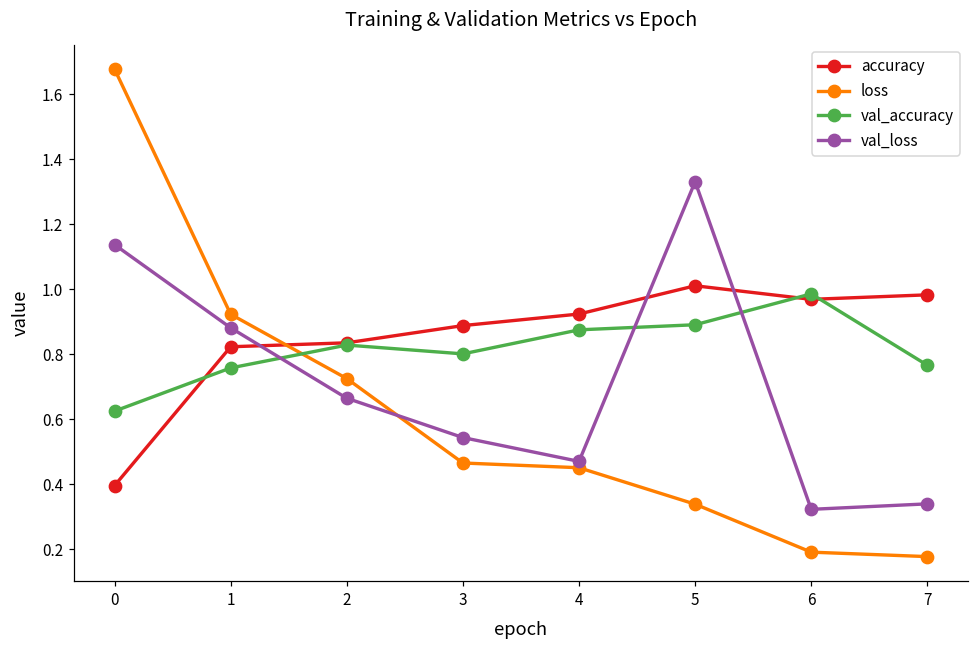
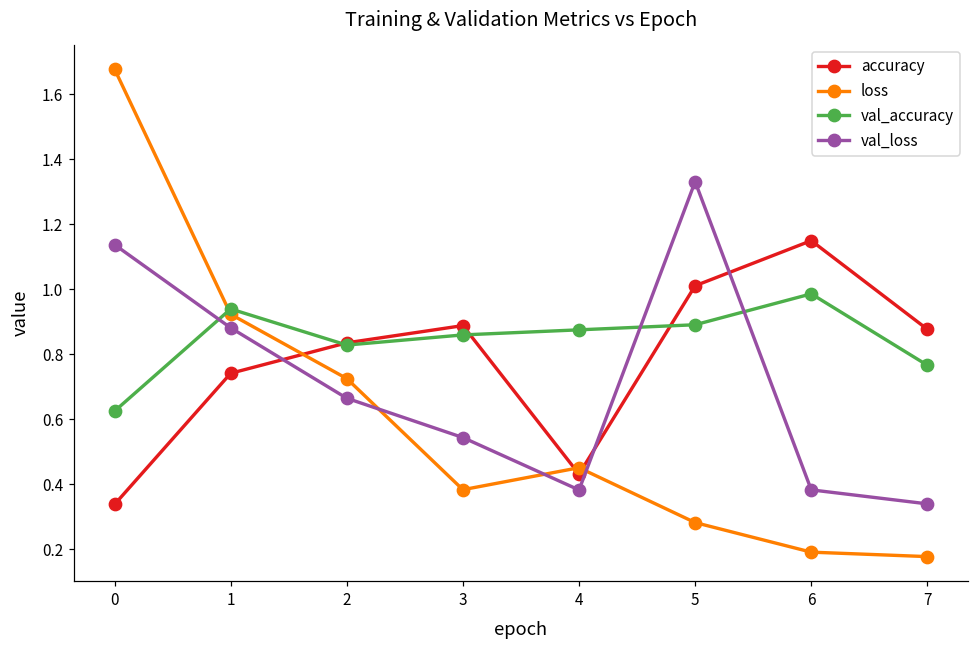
accuracy, 0: 0.40 -> 0.34
accuracy, 1: 0.82 -> 0.74
val_accuracy, 1: 0.76 -> 0.94
loss, 3: 0.47 -> 0.38
val_accuracy, 3: 0.80 -> 0.86
accuracy, 4: 0.92 -> 0.43
val_loss, 4: 0.47 -> 0.38
loss, 5: 0.34 -> 0.28
accuracy, 6: 0.97 -> 1.15
val_loss, 6: 0.32 -> 0.38
accuracy, 7: 0.98 -> 0.88
